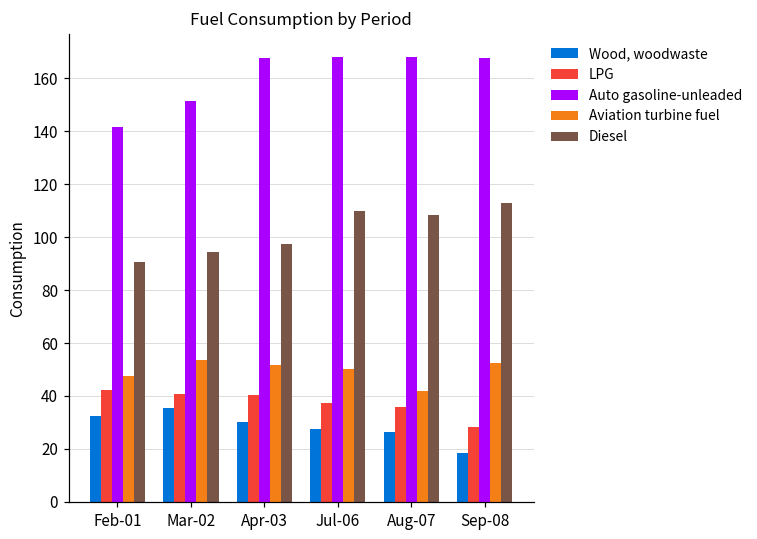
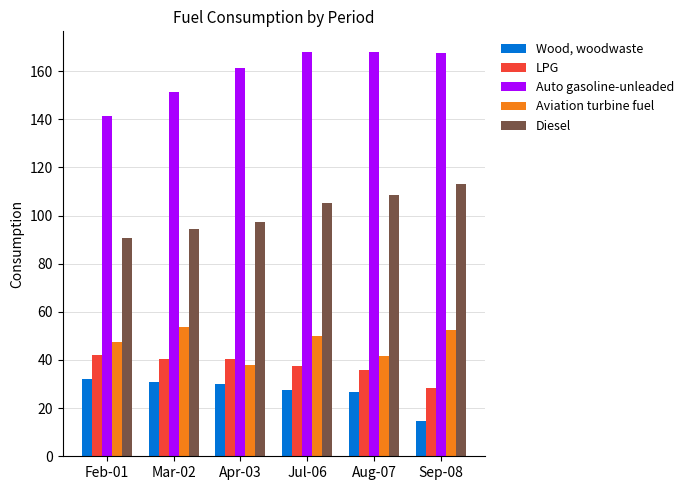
Wood, woodwaste, Mar-02: 36 -> 31
Auto gasoline-unleaded, Apr-03: 168 -> 161
Aviation turbine fuel, Apr-03: 52 -> 38
Diesel, Jul-06: 110 -> 105
Wood, woodwaste, Sep-08: 18 -> 15
